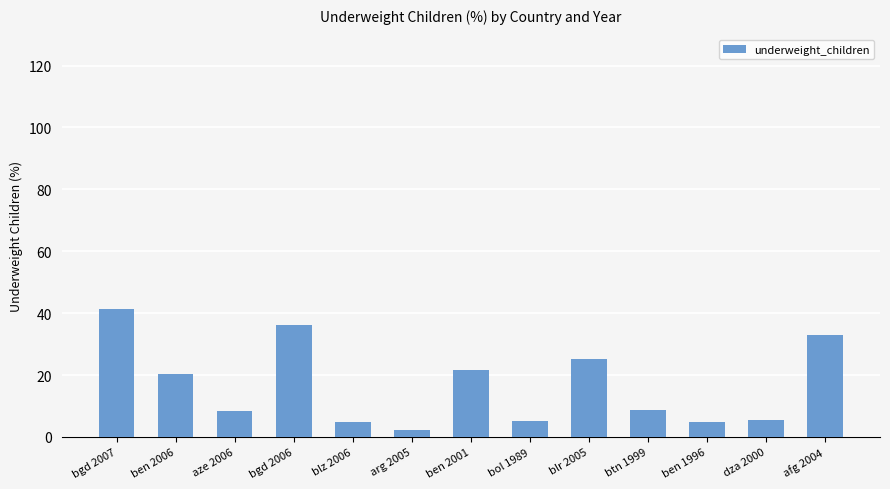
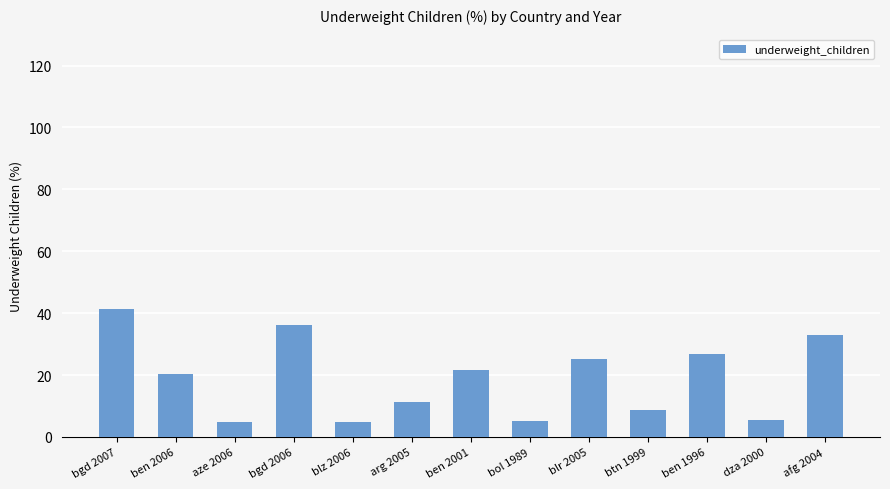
aze 2006: 8 -> 5
arg 2005: 2 -> 11
ben 1996: 5 -> 27
